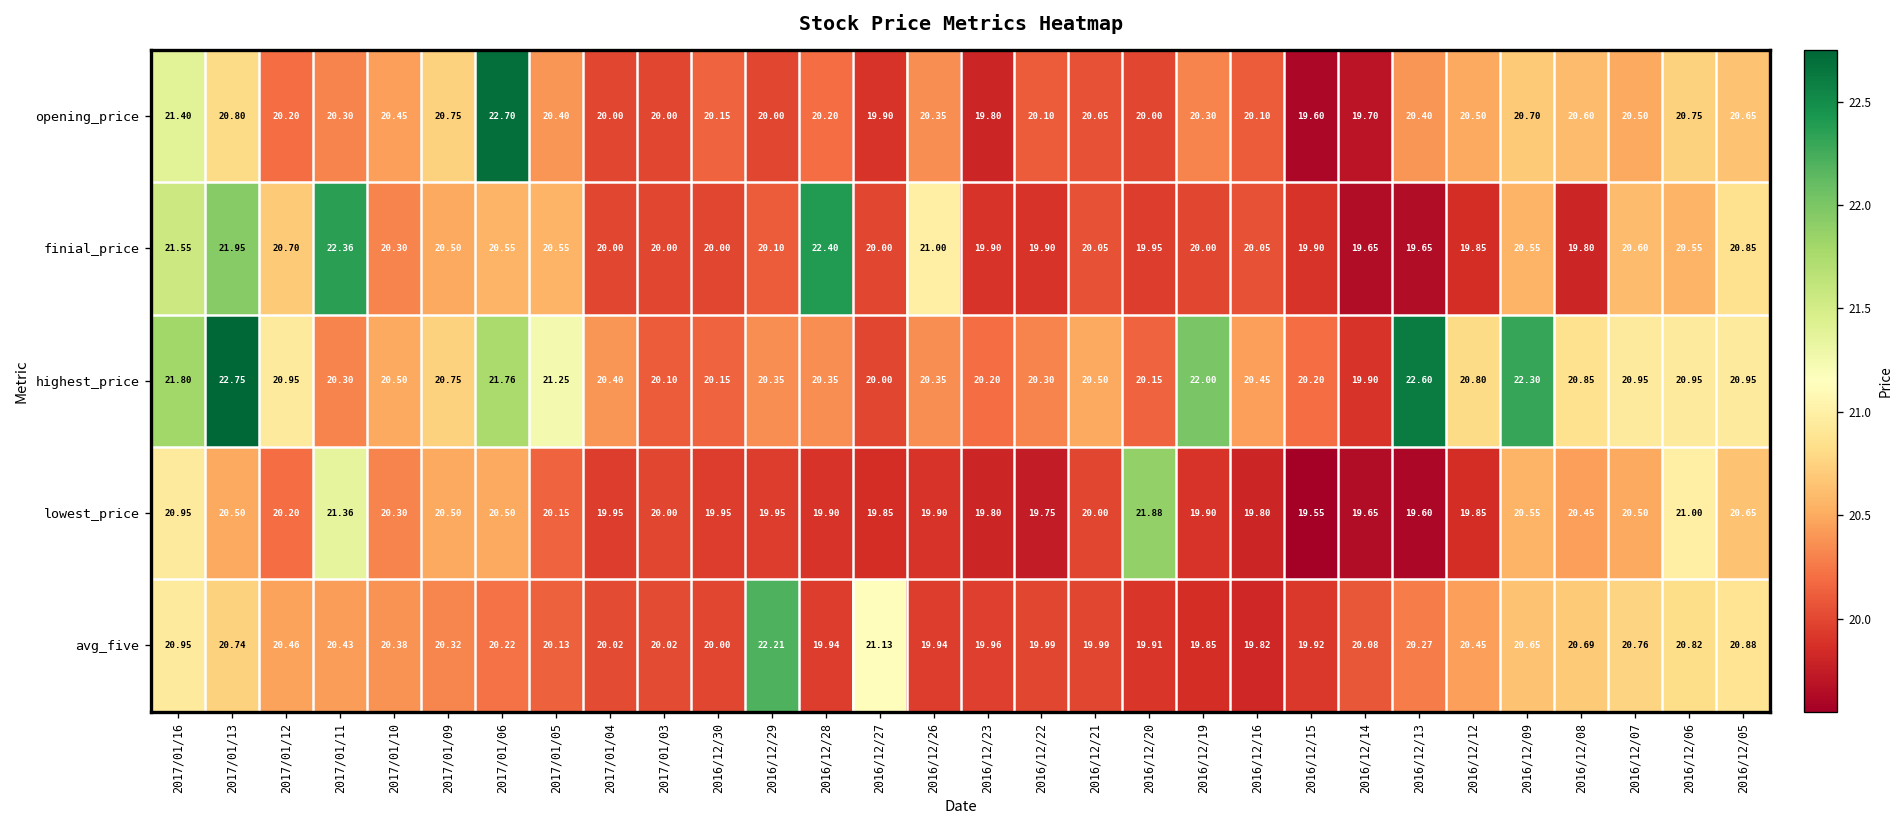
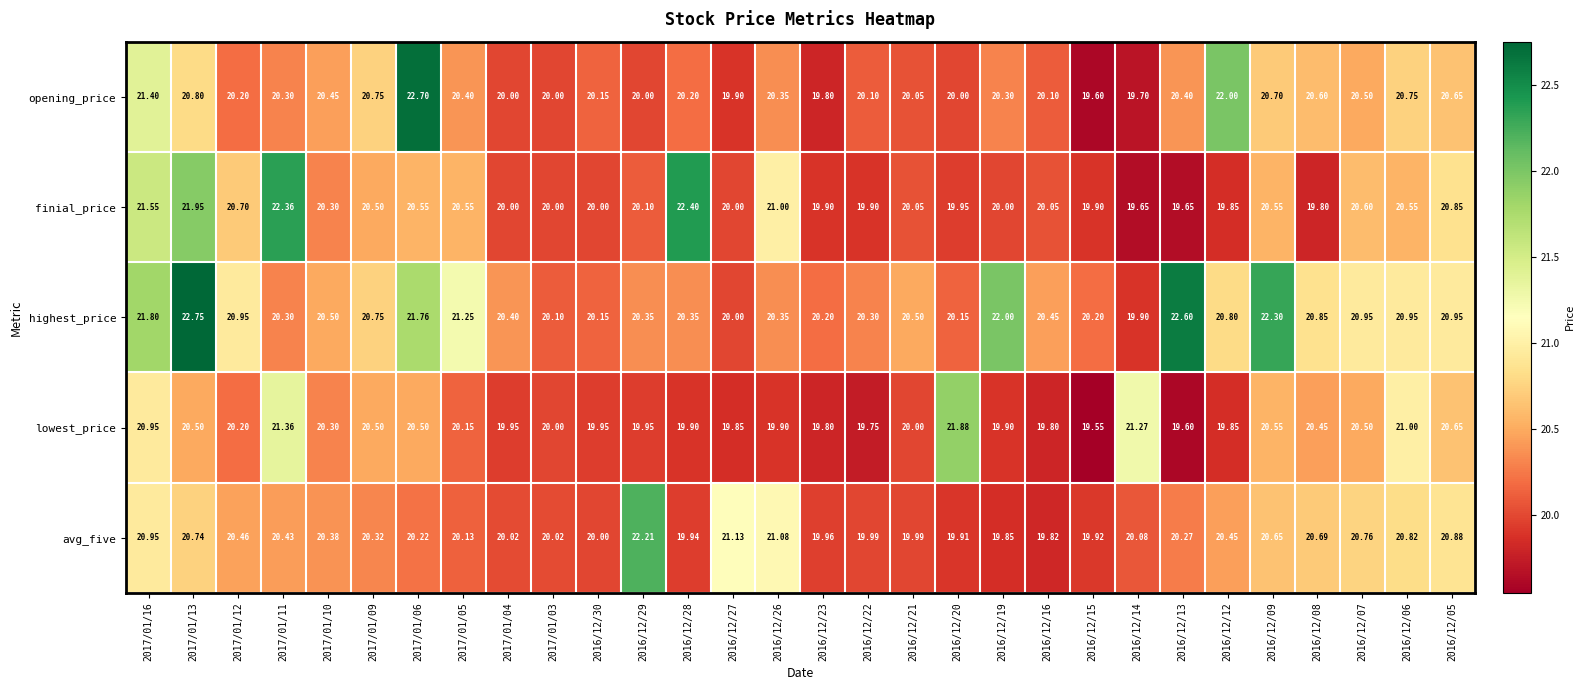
opening_price, 2016/12/12: 20.50 -> 22.00
lowest_price, 2016/12/14: 19.65 -> 21.27
avg_five, 2016/12/26: 19.94 -> 21.08
